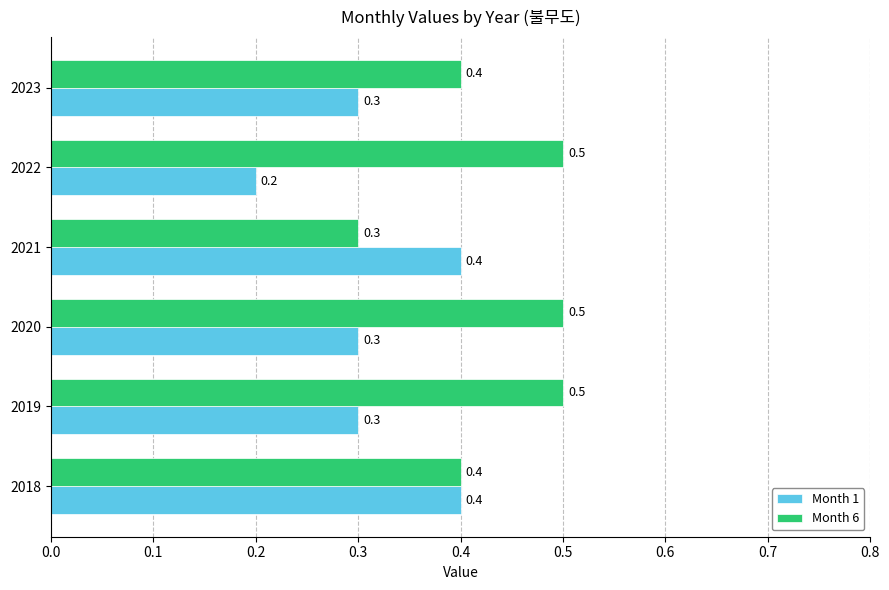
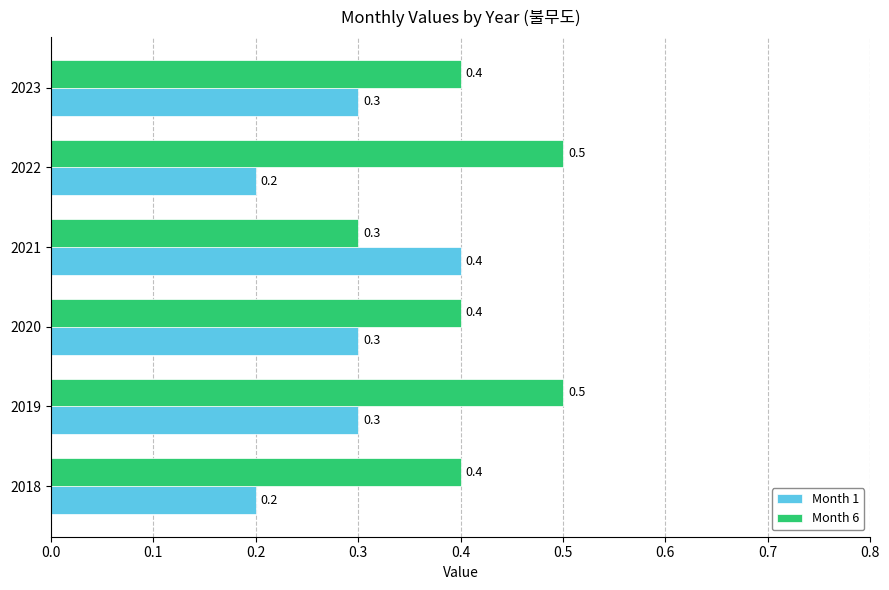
Month 6, 2020: 0.5 -> 0.4
Month 1, 2018: 0.4 -> 0.2
